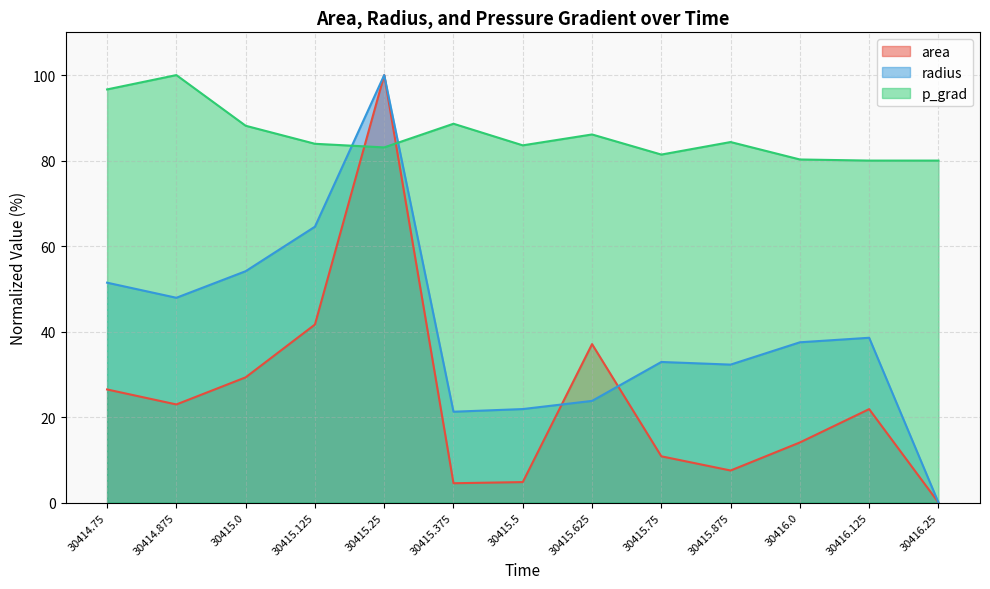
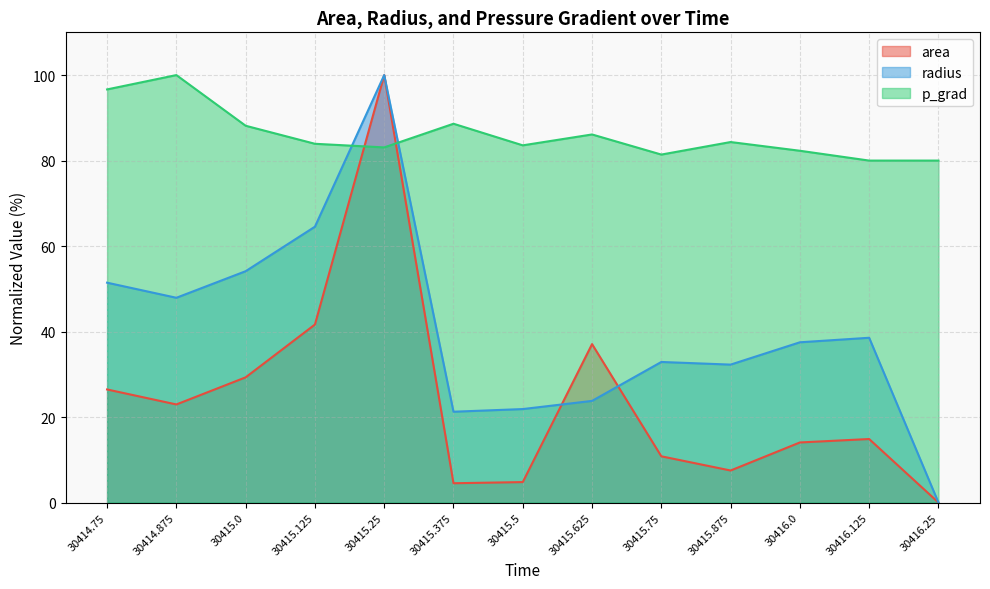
p_grad, 30416.0: 80 -> 82
area, 30416.125: 22 -> 15
